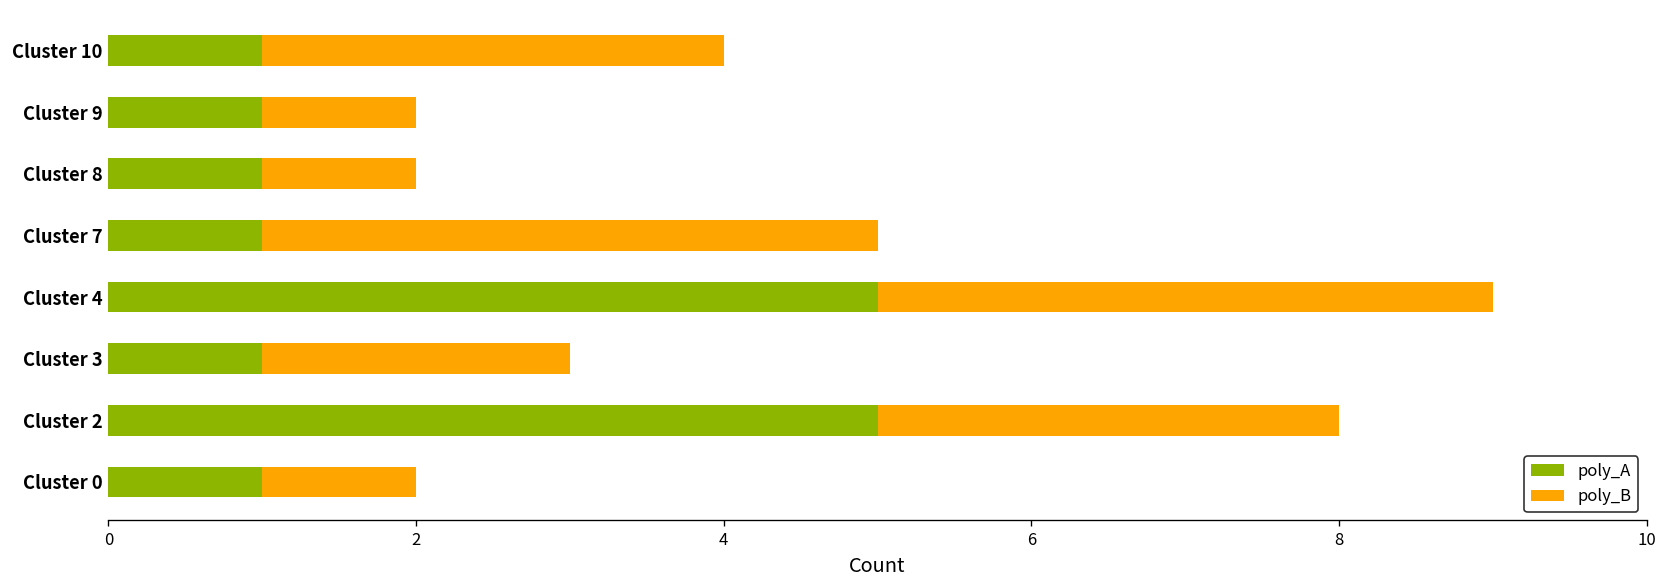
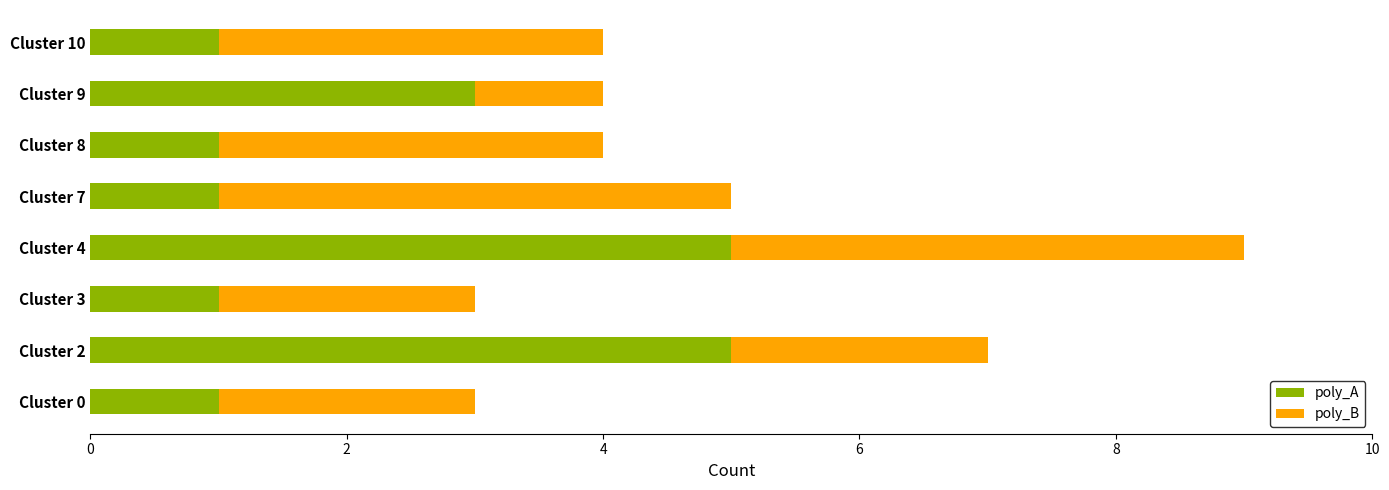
poly_A, Cluster 9: 1 -> 3
poly_B, Cluster 8: 1 -> 3
poly_B, Cluster 2: 3 -> 2
poly_B, Cluster 0: 1 -> 2
